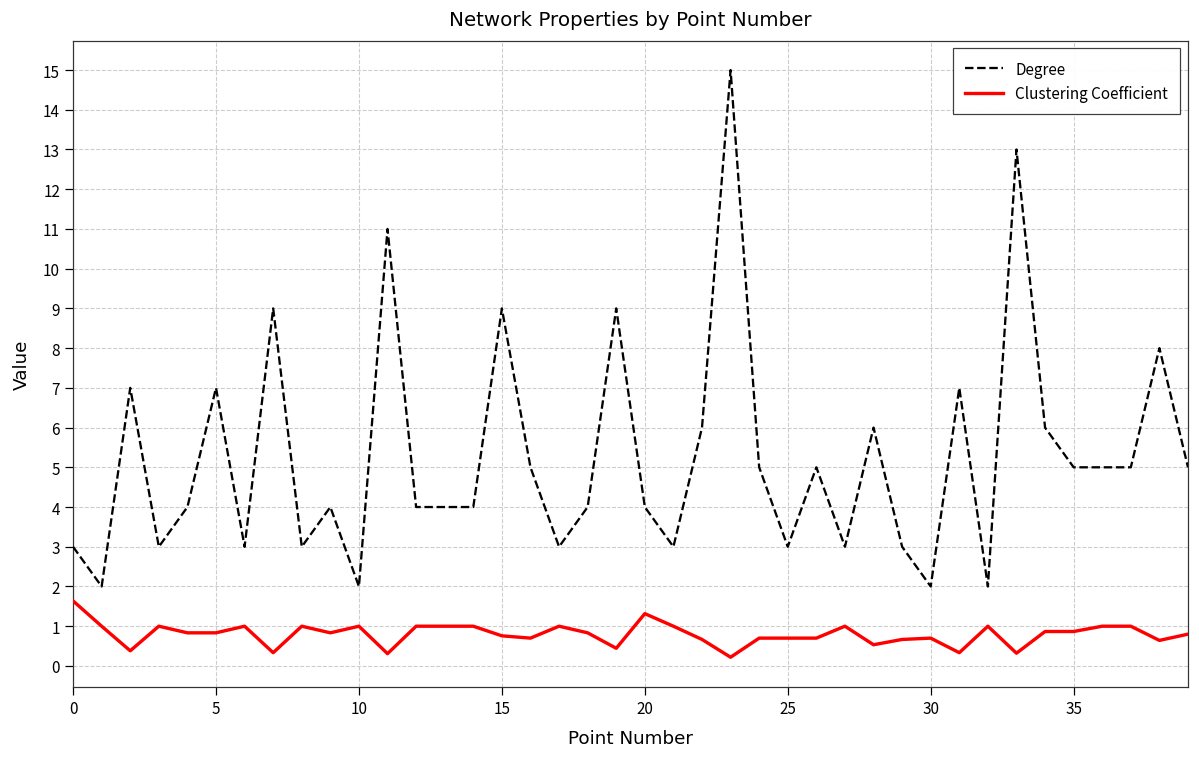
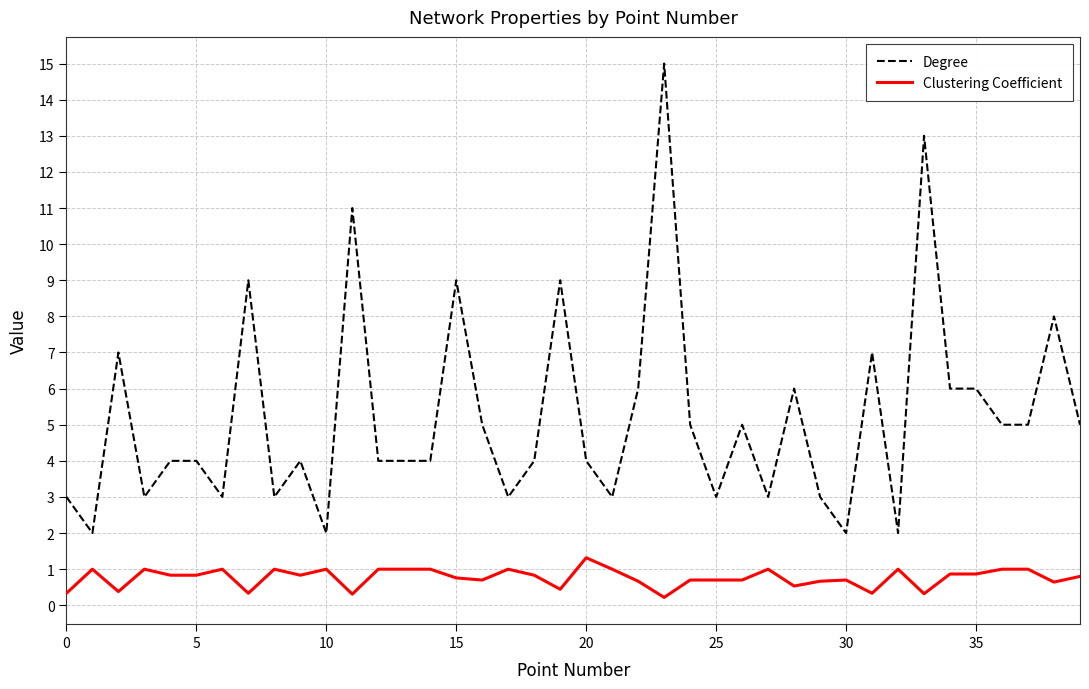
Clustering Coefficient, 0: 1.6 -> 0.3
Degree, 5: 7 -> 4
Degree, 35: 5 -> 6
